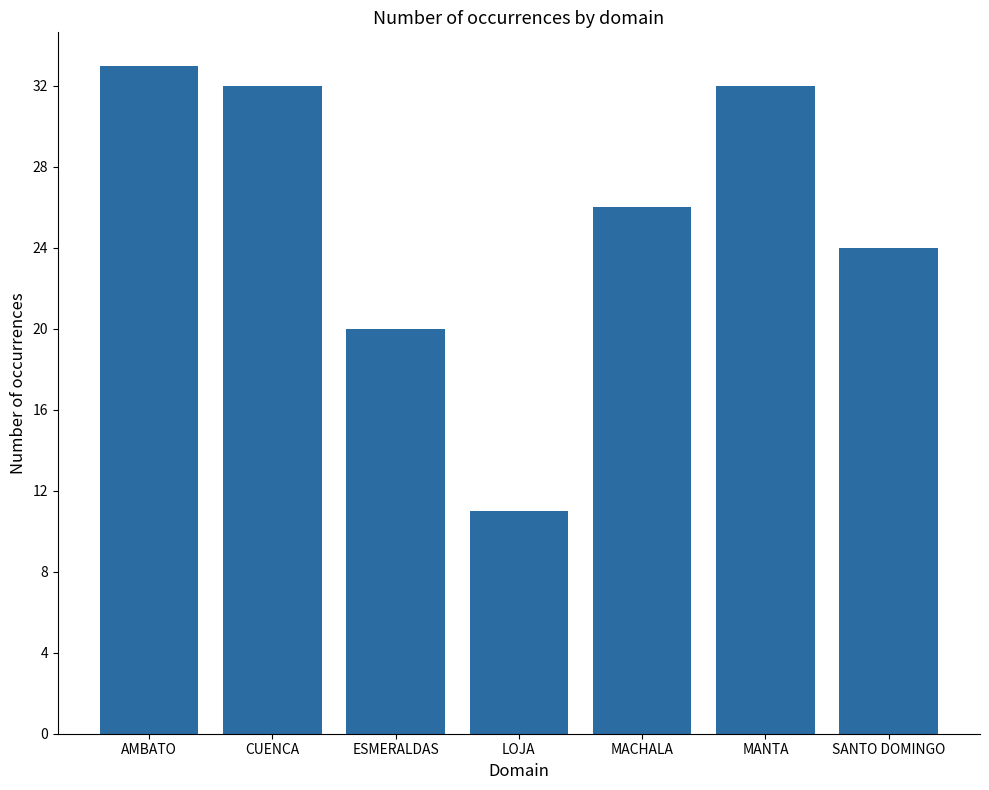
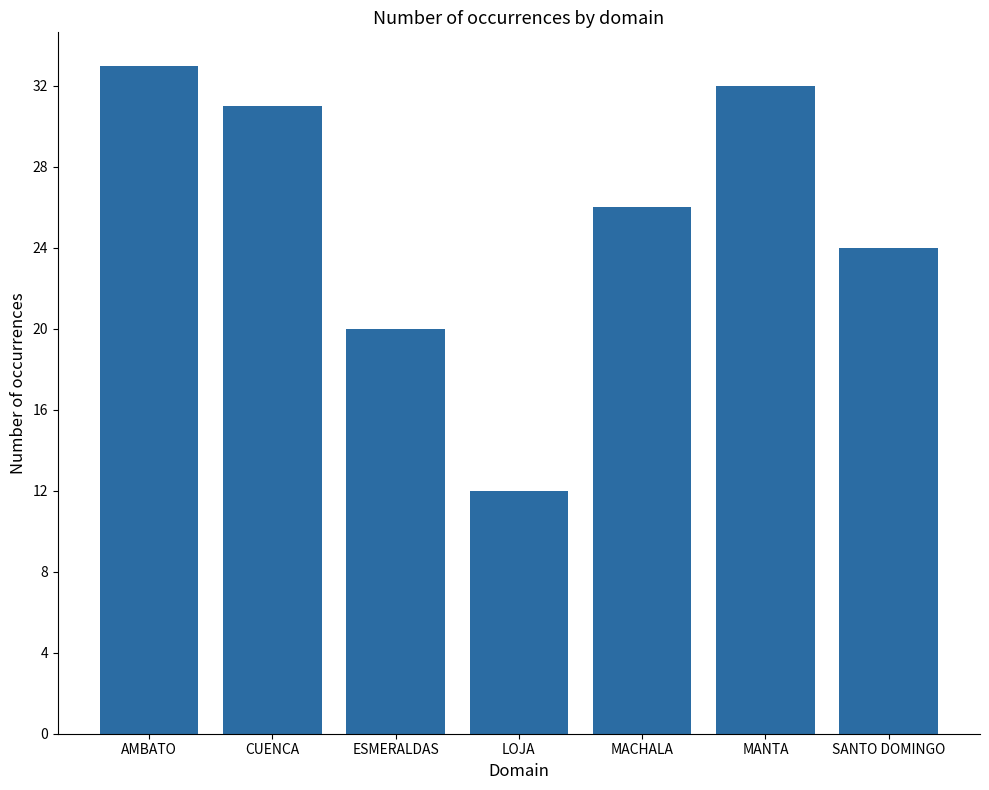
CUENCA: 32 -> 31
LOJA: 11 -> 12
